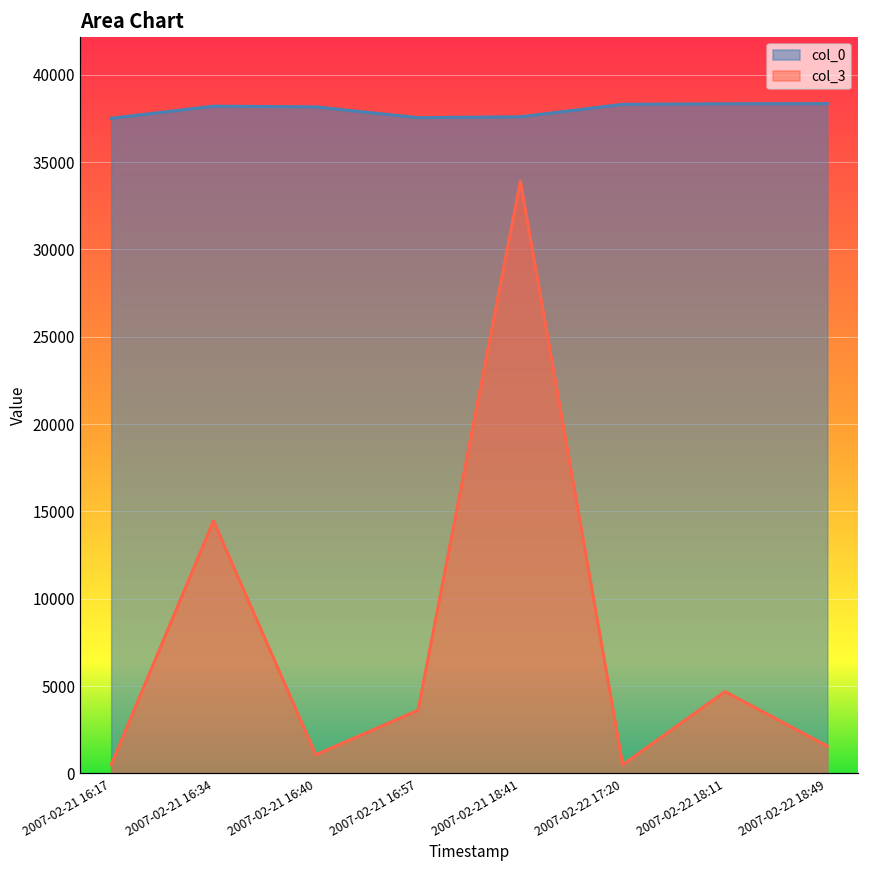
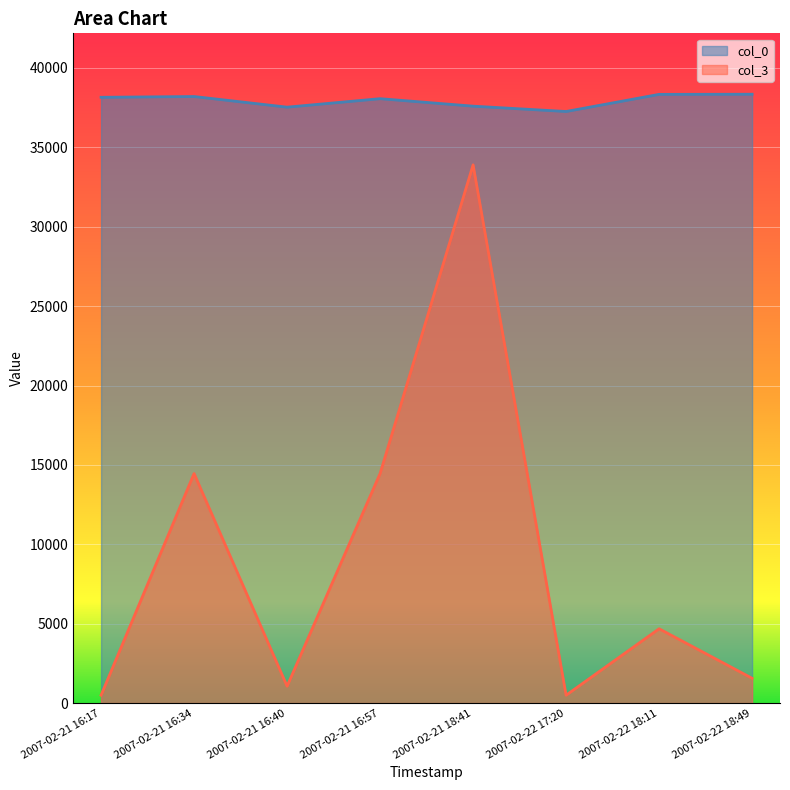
col_0, 2007-02-21 16:17: 37500 -> 38100
col_0, 2007-02-21 16:40: 38200 -> 37500
col_0, 2007-02-21 16:57: 37500 -> 38100
col_3, 2007-02-21 16:57: 3600 -> 14500
col_0, 2007-02-22 17:20: 38300 -> 37300
